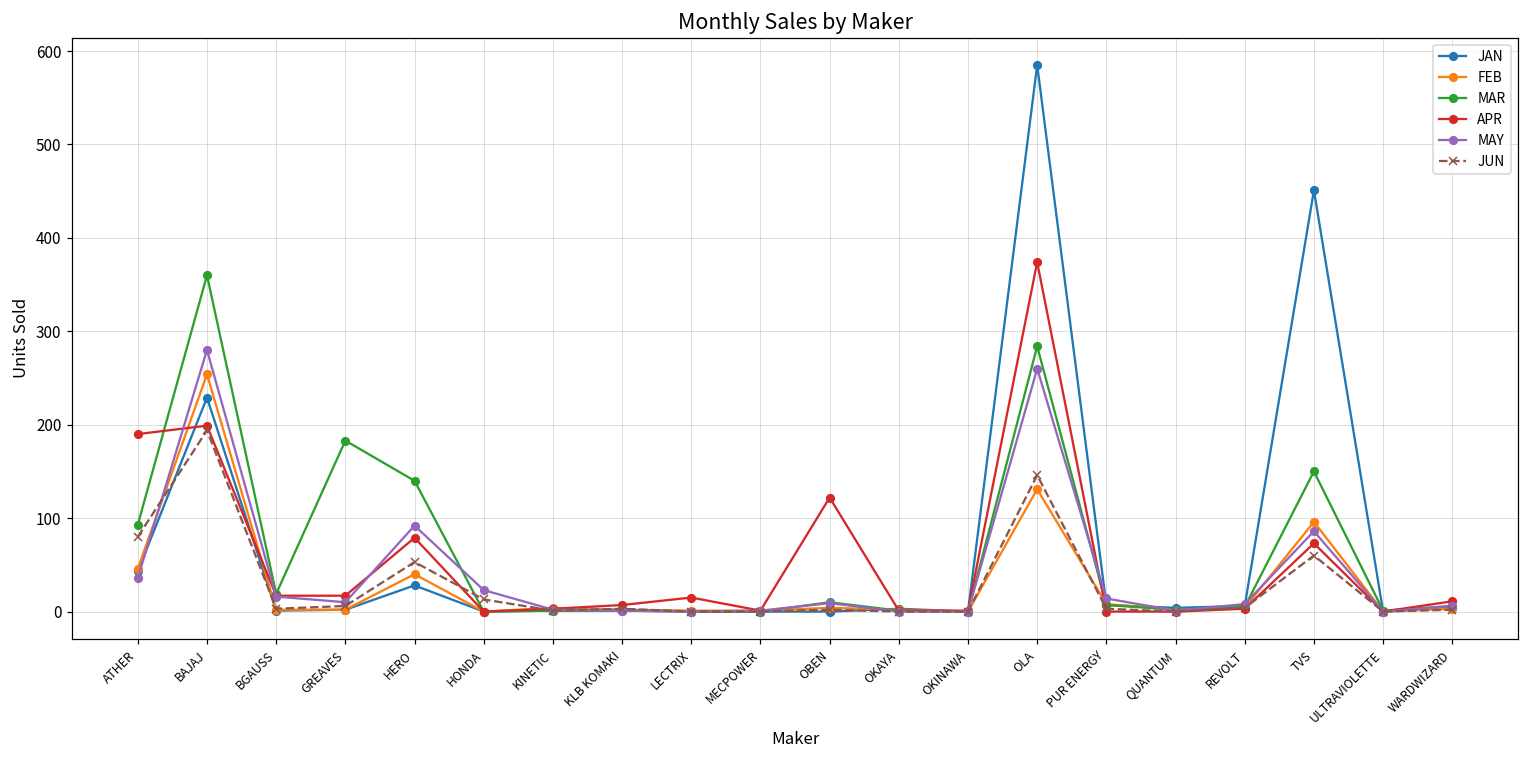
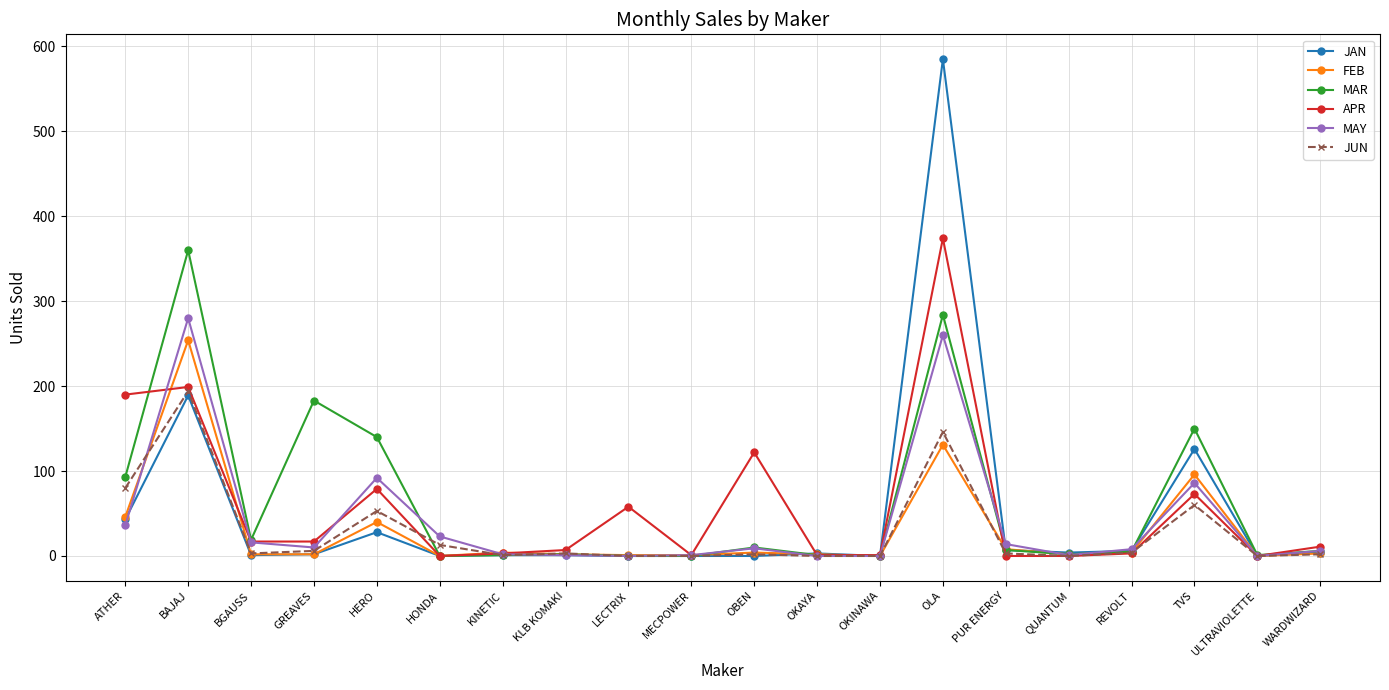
JAN, BAJAJ: 230 -> 190
APR, LECTRIX: 20 -> 60
JAN, TVS: 450 -> 130
